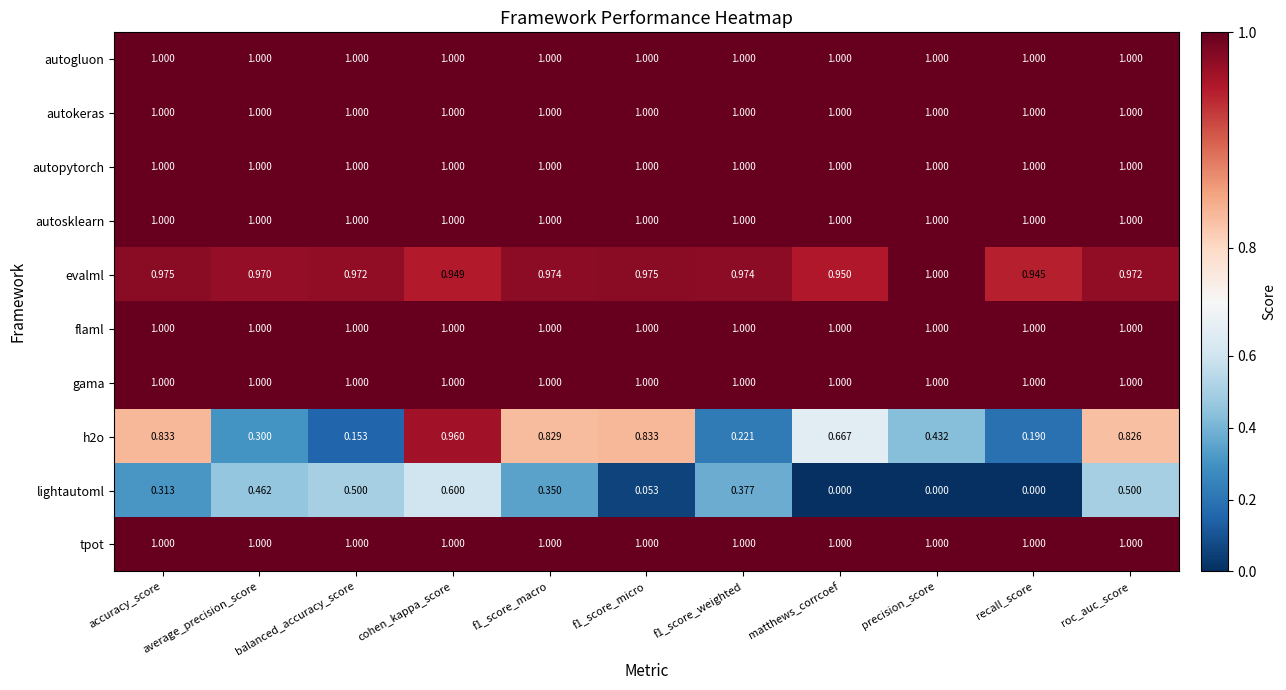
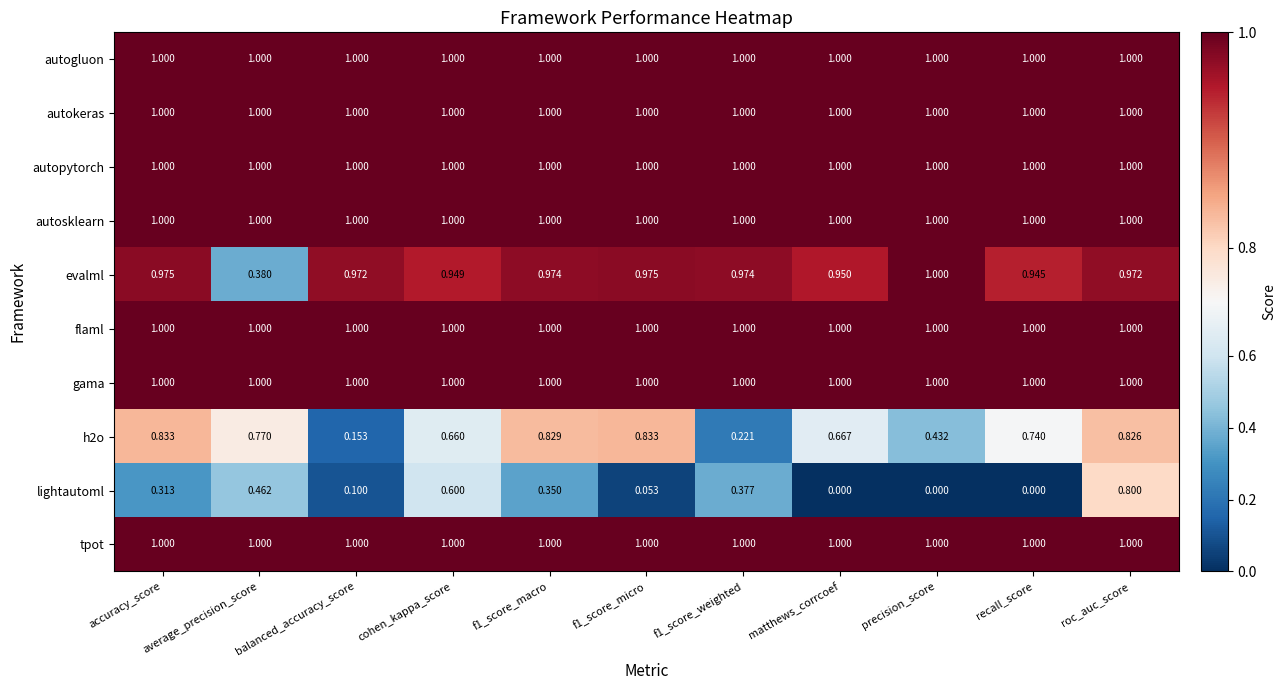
evalml, average_precision_score: 0.970 -> 0.380
h2o, average_precision_score: 0.300 -> 0.770
h2o, cohen_kappa_score: 0.960 -> 0.660
h2o, recall_score: 0.190 -> 0.740
lightautoml, balanced_accuracy_score: 0.500 -> 0.100
lightautoml, roc_auc_score: 0.500 -> 0.800
